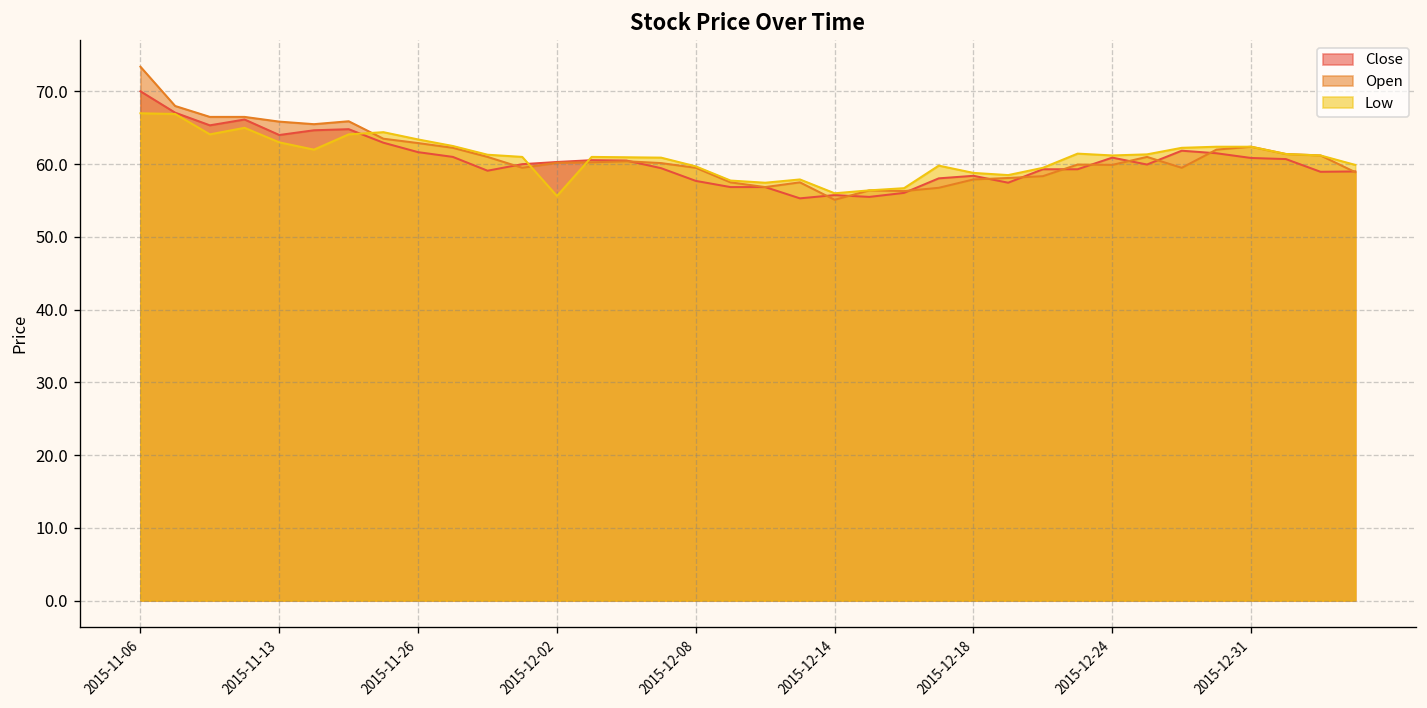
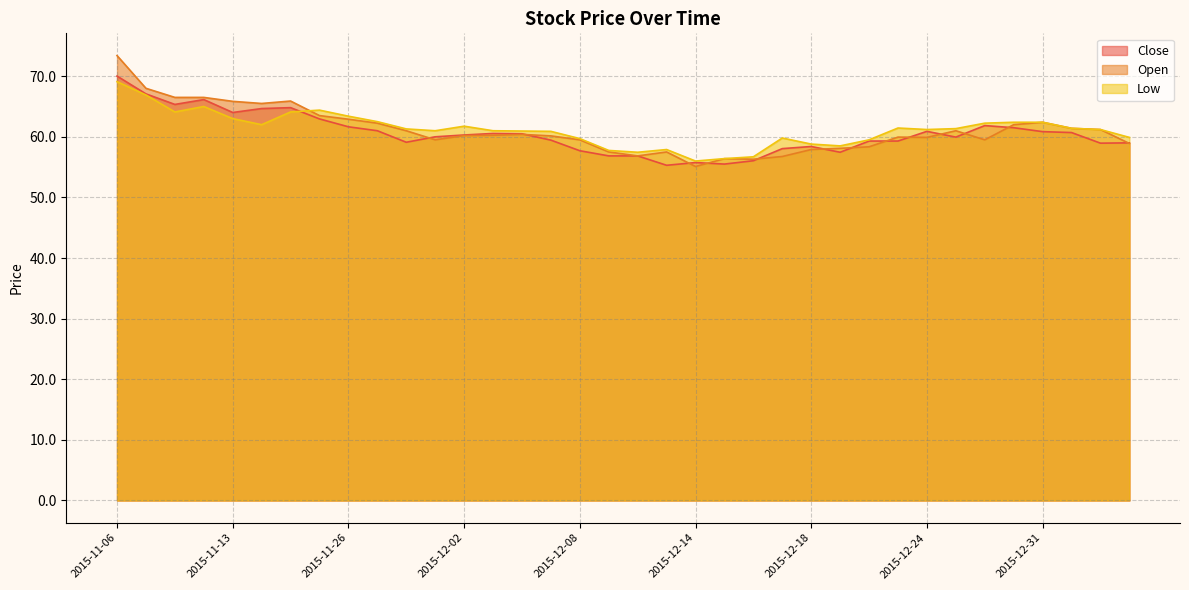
Low, 2015-11-06: 67 -> 69
Low, 2015-12-02: 56 -> 62
